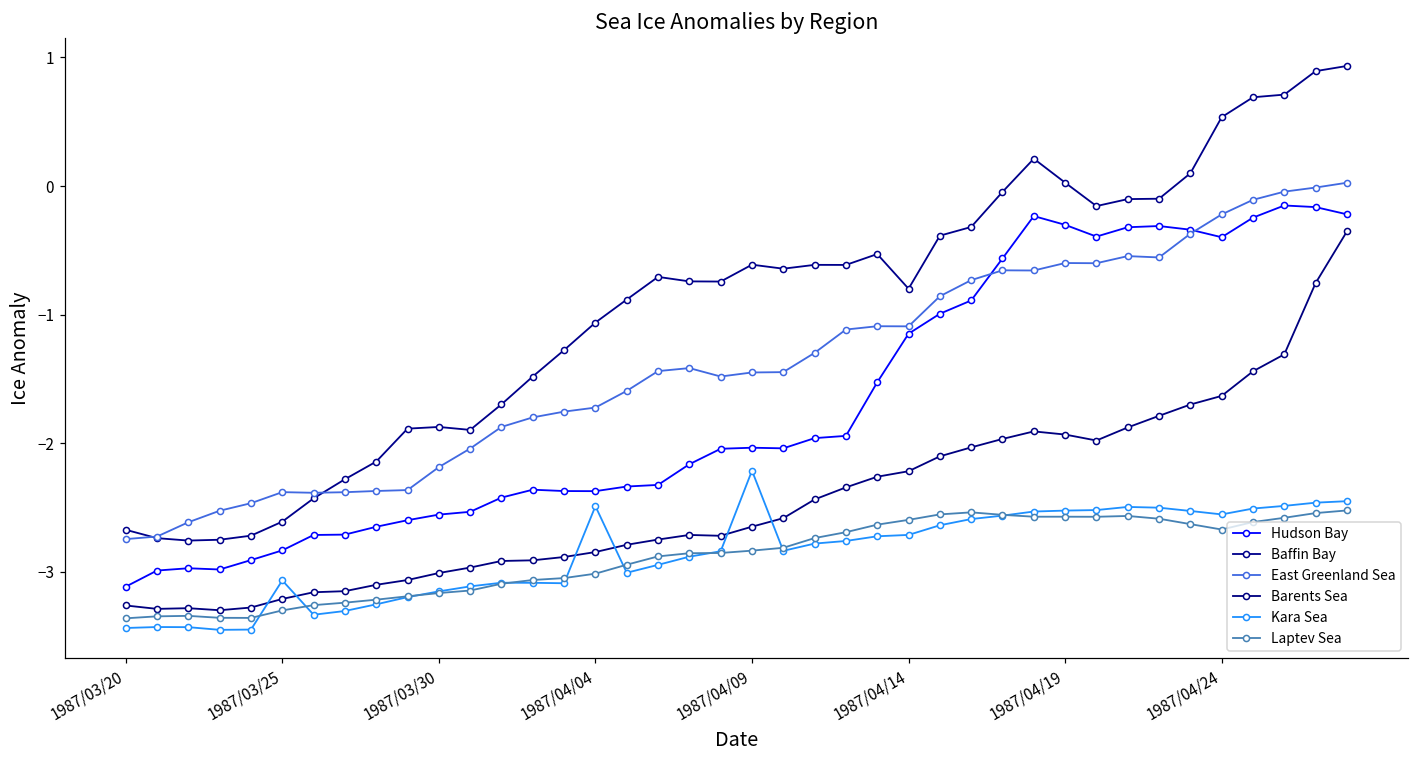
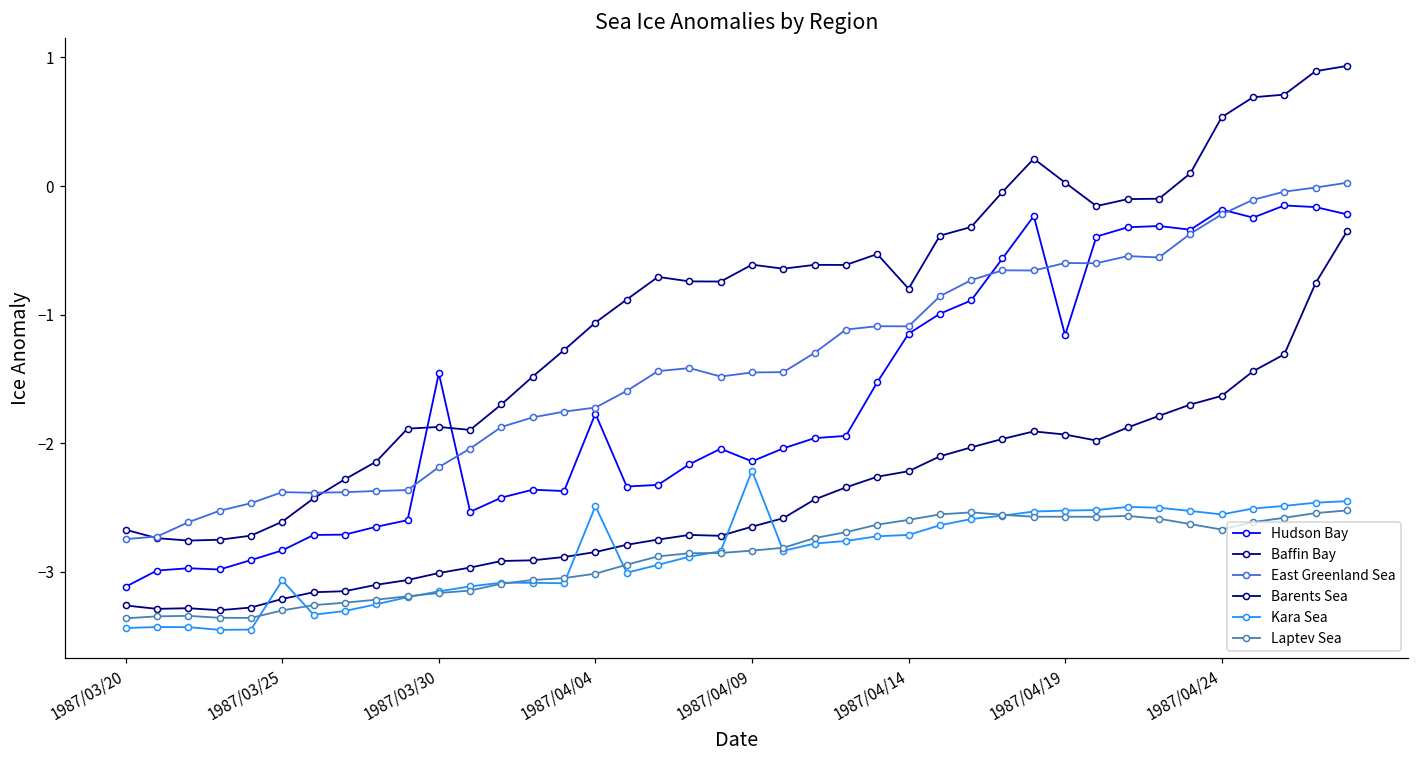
Hudson Bay, 1987/03/30: -2.56 -> -1.46
Hudson Bay, 1987/04/04: -2.37 -> -1.77
Hudson Bay, 1987/04/09: -2.04 -> -2.14
Hudson Bay, 1987/04/19: -0.30 -> -1.16
Hudson Bay, 1987/04/24: -0.40 -> -0.18
